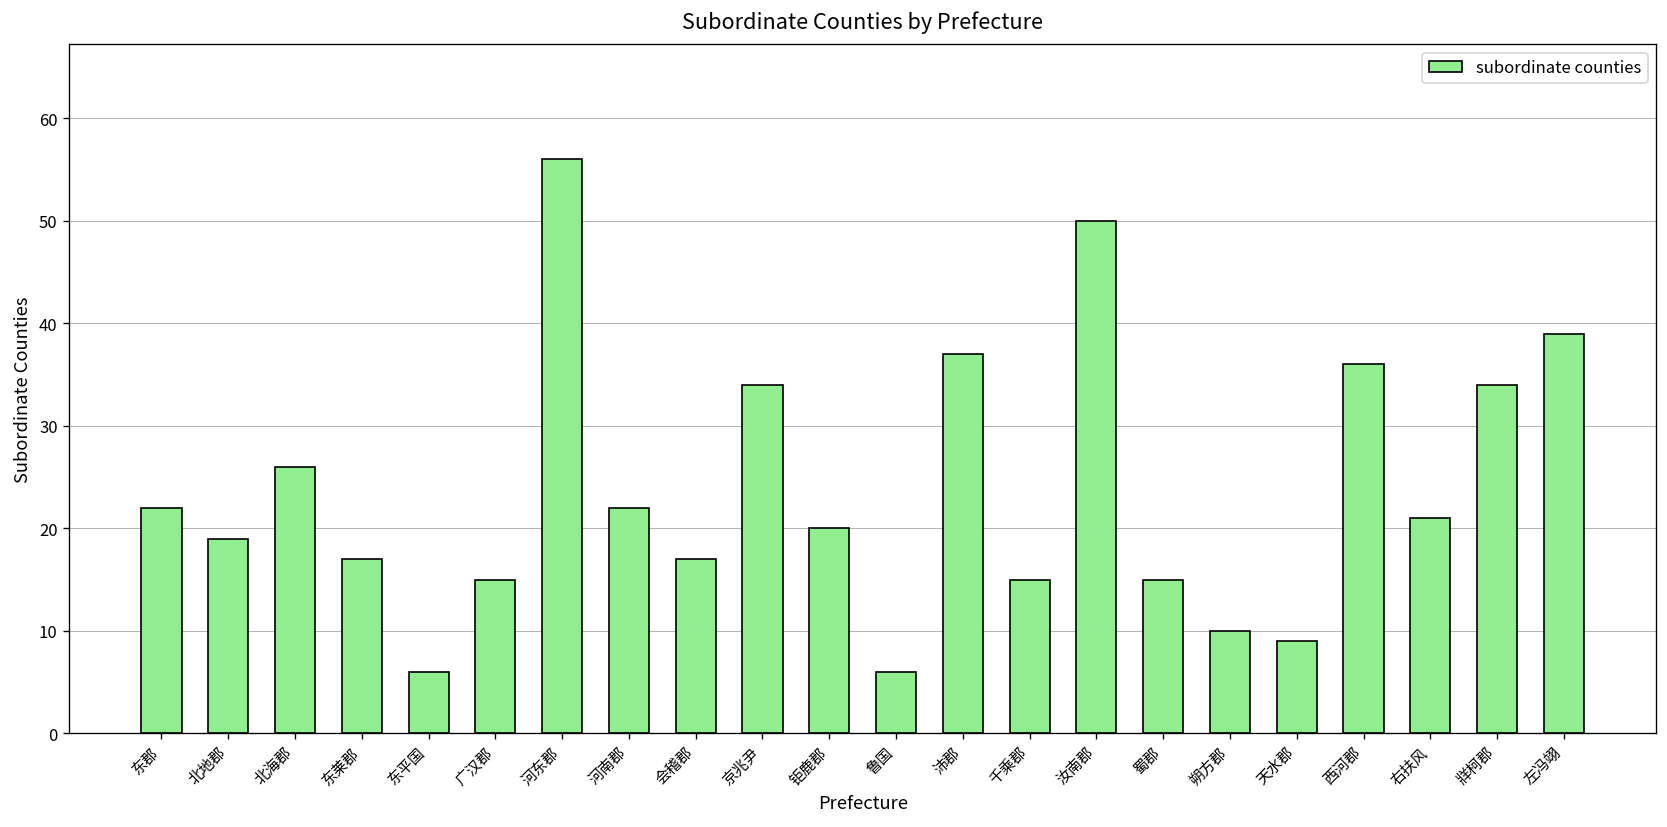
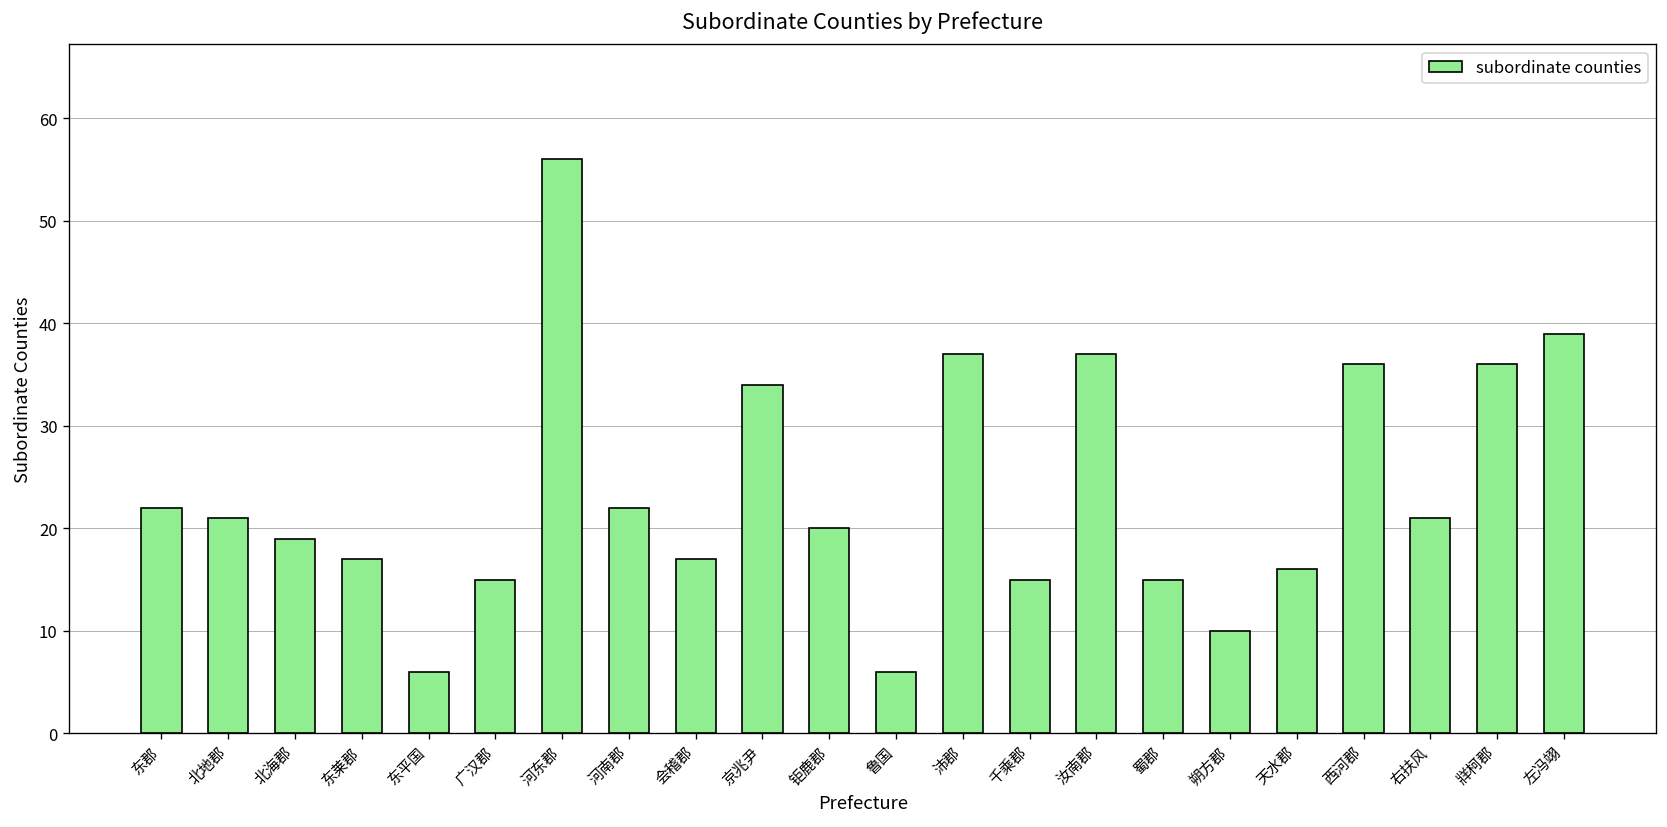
北地郡: 19 -> 21
北海郡: 26 -> 19
汝南郡: 50 -> 37
天水郡: 9 -> 16
牂柯郡: 34 -> 36
